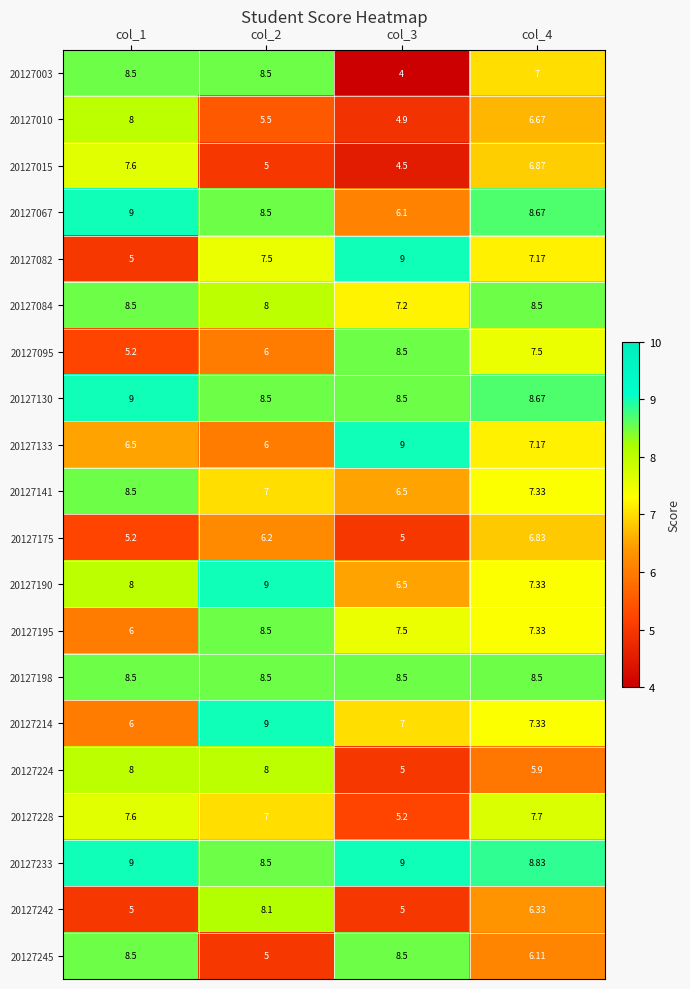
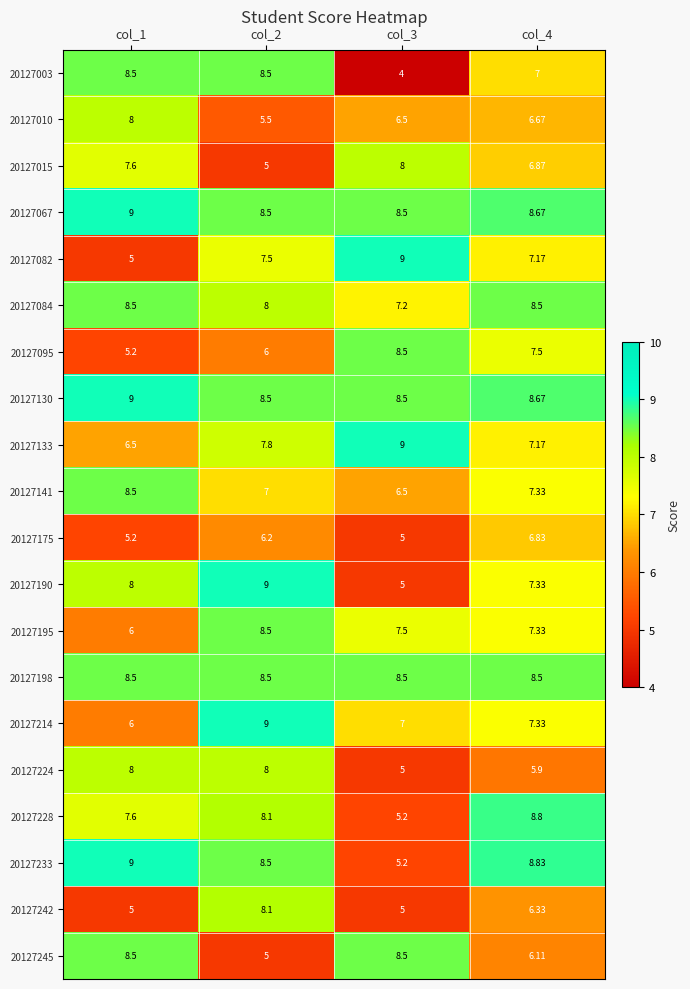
20127010, col_3: 4.9 -> 6.5
20127015, col_3: 4.5 -> 8
20127067, col_3: 6.1 -> 8.5
20127133, col_2: 6 -> 7.8
20127190, col_3: 6.5 -> 5
20127228, col_2: 7 -> 8.1
20127228, col_4: 7.7 -> 8.8
20127233, col_3: 9 -> 5.2
